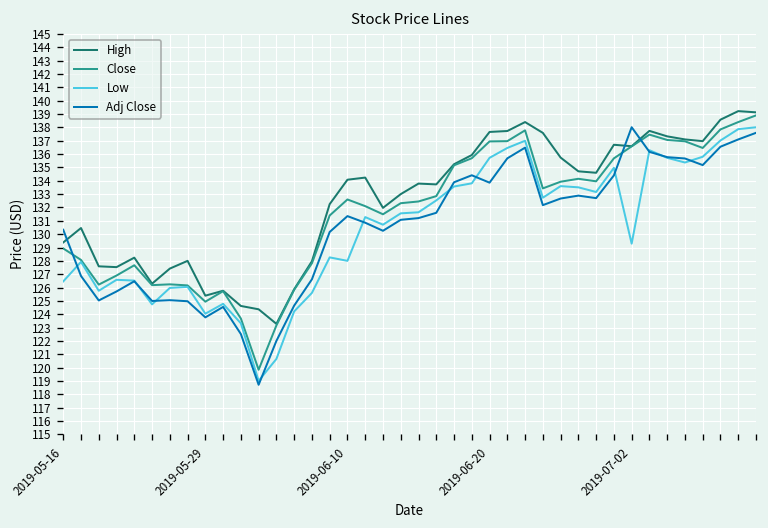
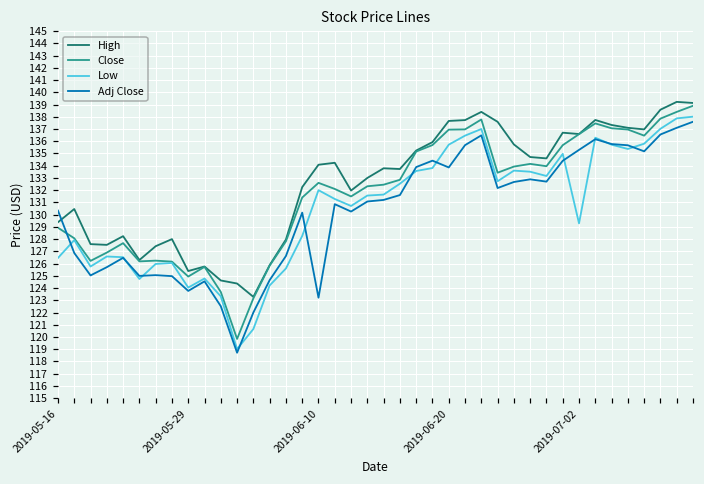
Low, 2019-06-10: 128 -> 132
Adj Close, 2019-06-10: 131.4 -> 123.2
Adj Close, 2019-07-02: 138.0 -> 135.3
